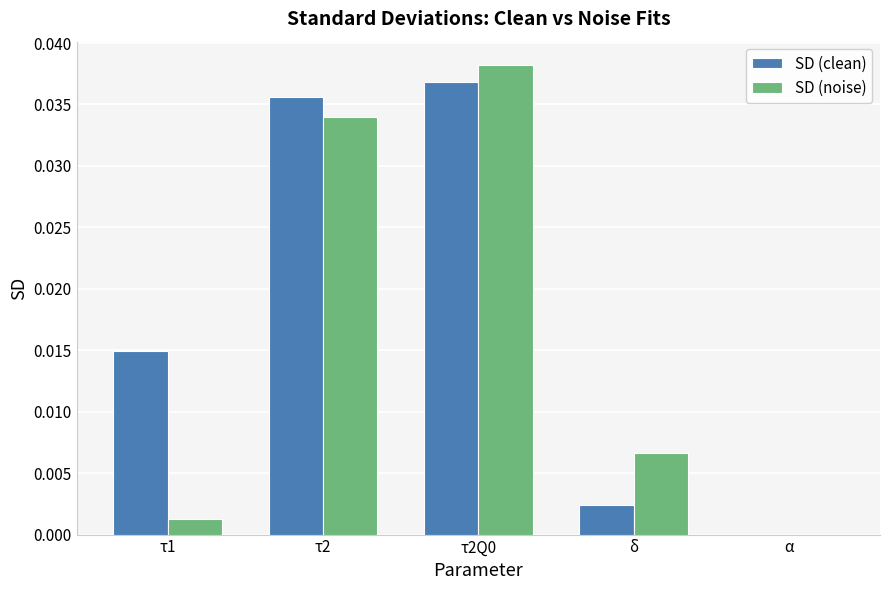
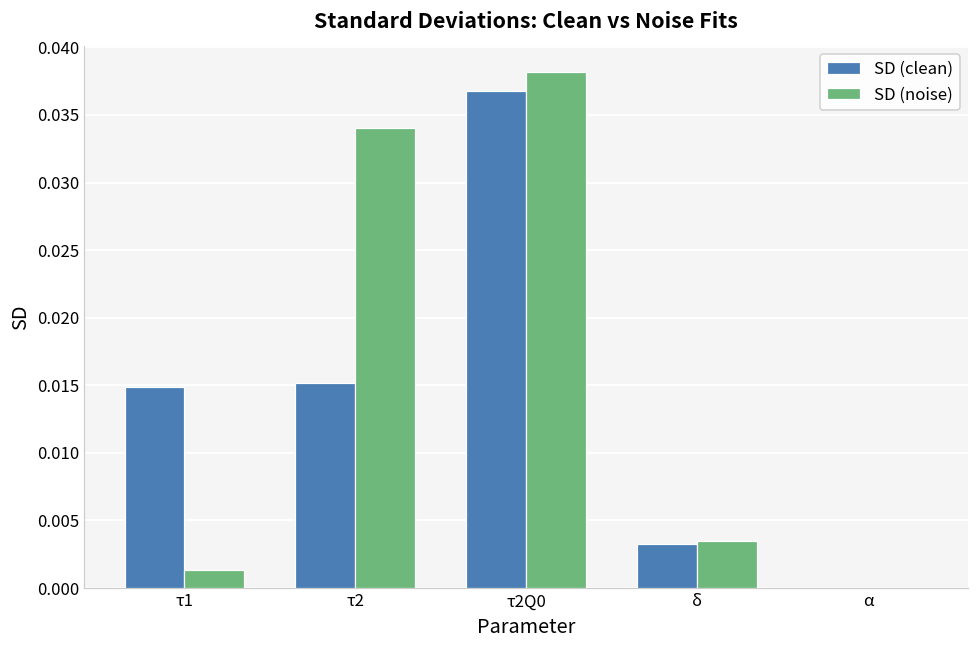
SD (clean), τ2: 0.0356 -> 0.0152
SD (clean), δ: 0.0024 -> 0.0033
SD (noise), δ: 0.0067 -> 0.0035
